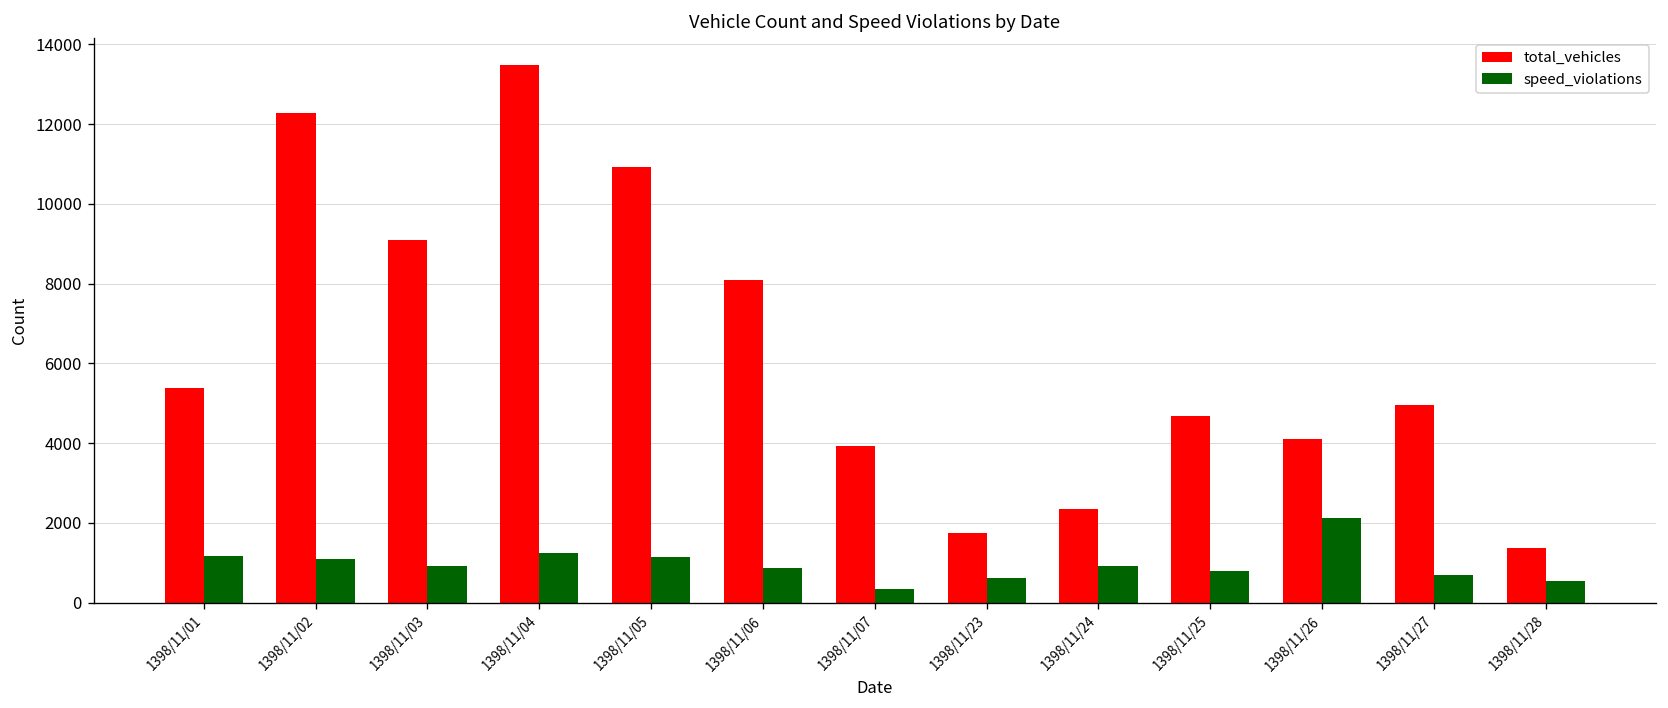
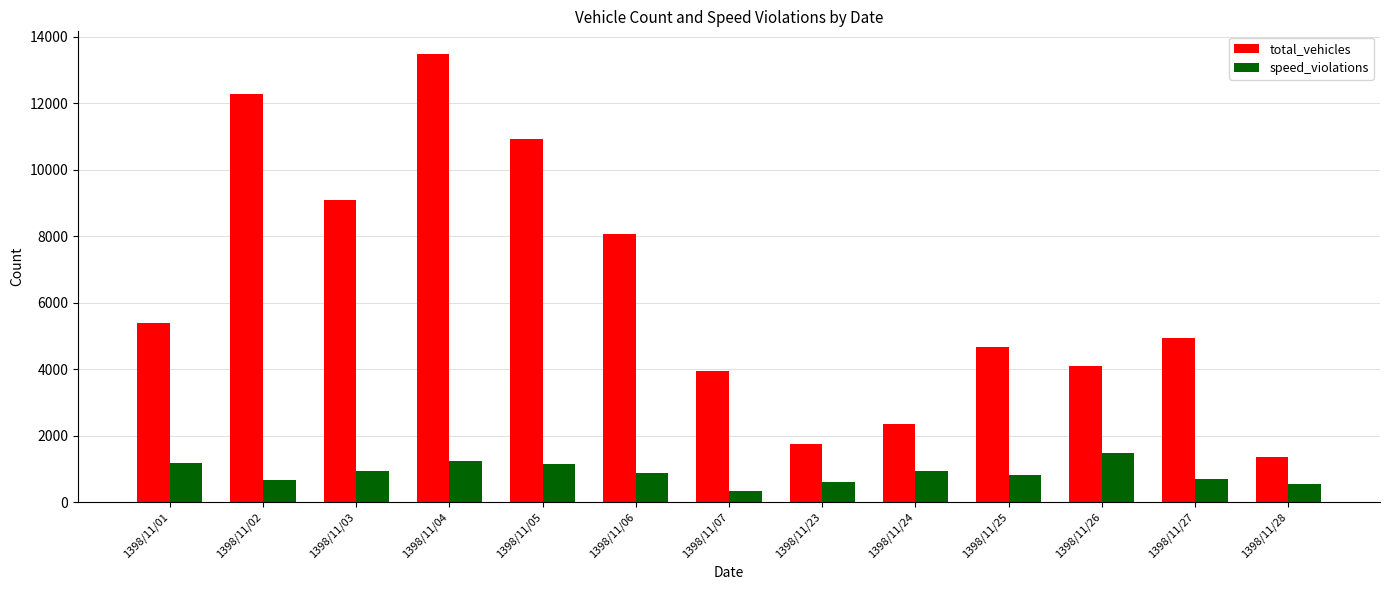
speed_violations, 1398/11/02: 1100 -> 700
speed_violations, 1398/11/26: 2100 -> 1500
